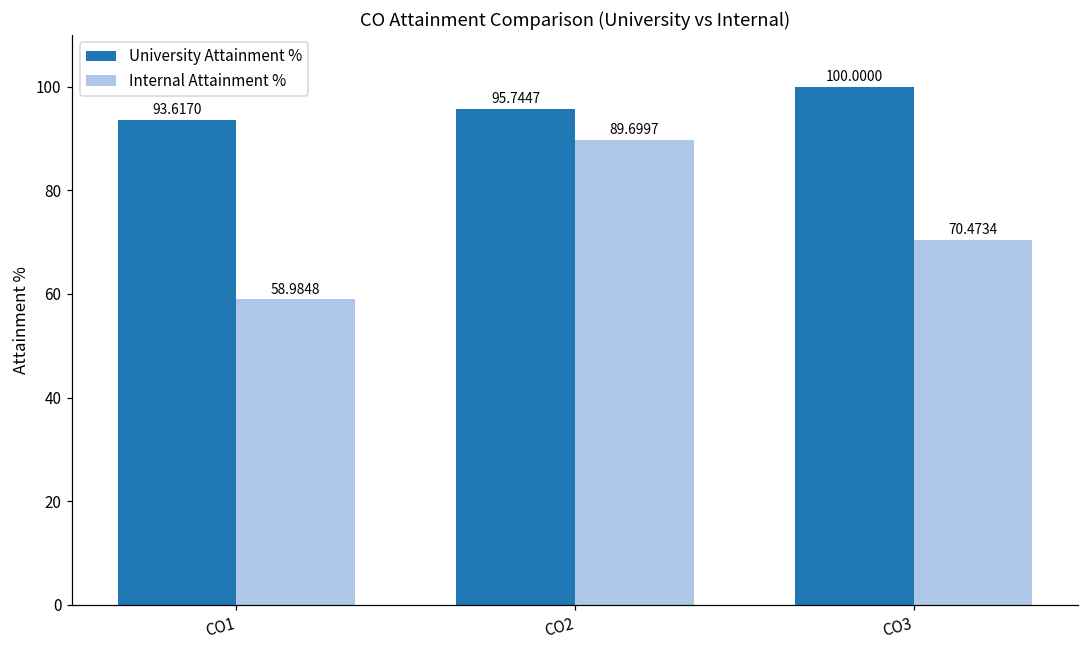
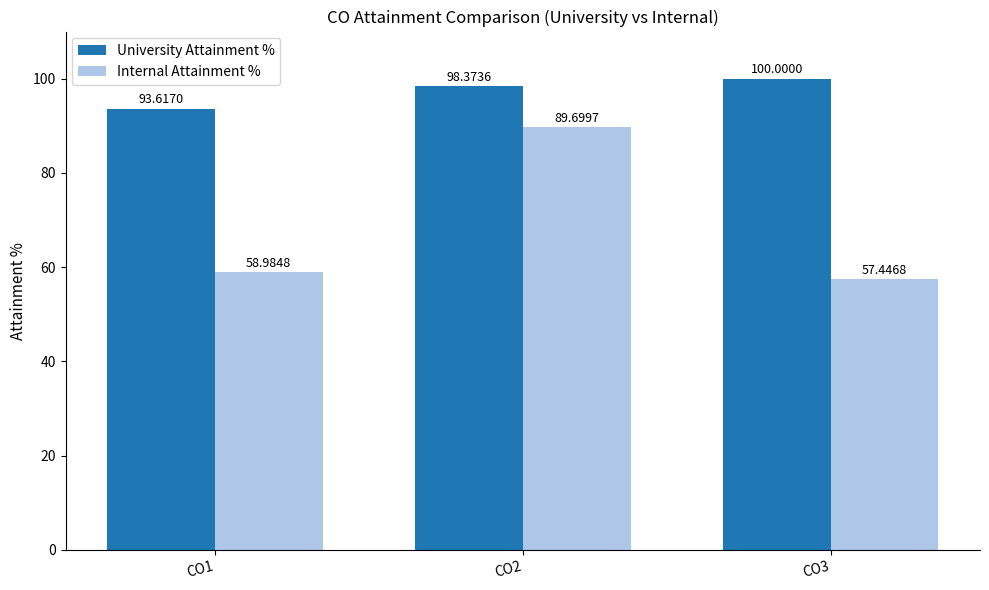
University Attainment %, CO2: 95.7447 -> 98.3736
Internal Attainment %, CO3: 70.4734 -> 57.4468
